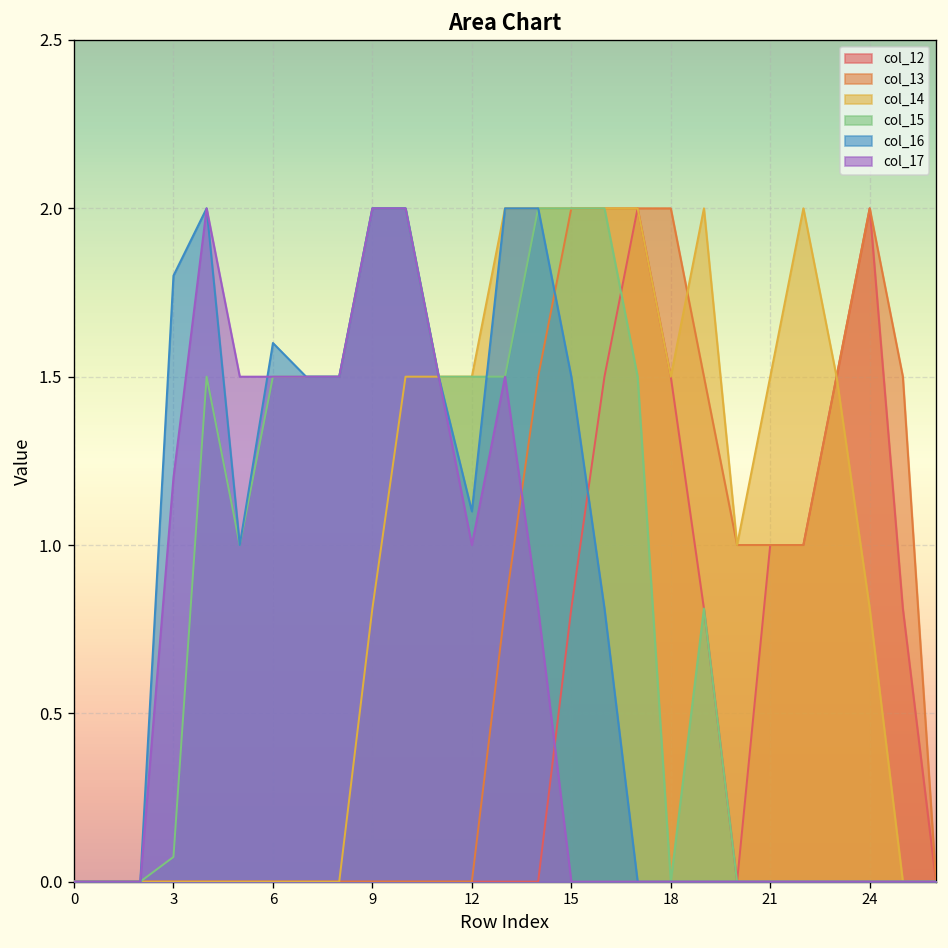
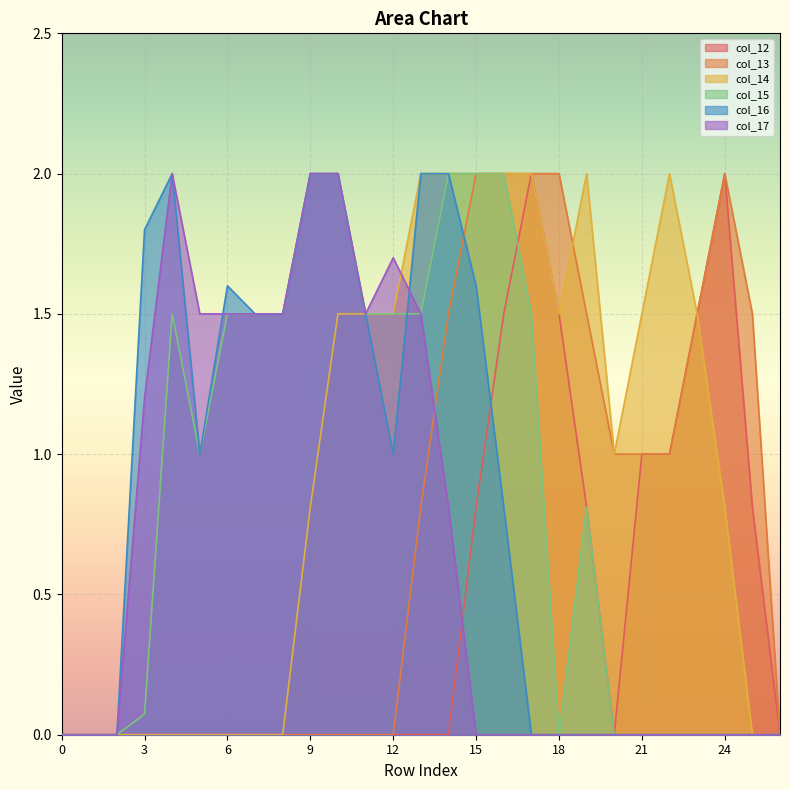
col_16, 12: 1.1 -> 1.0
col_17, 12: 1.0 -> 1.7
col_16, 15: 1.5 -> 1.6
